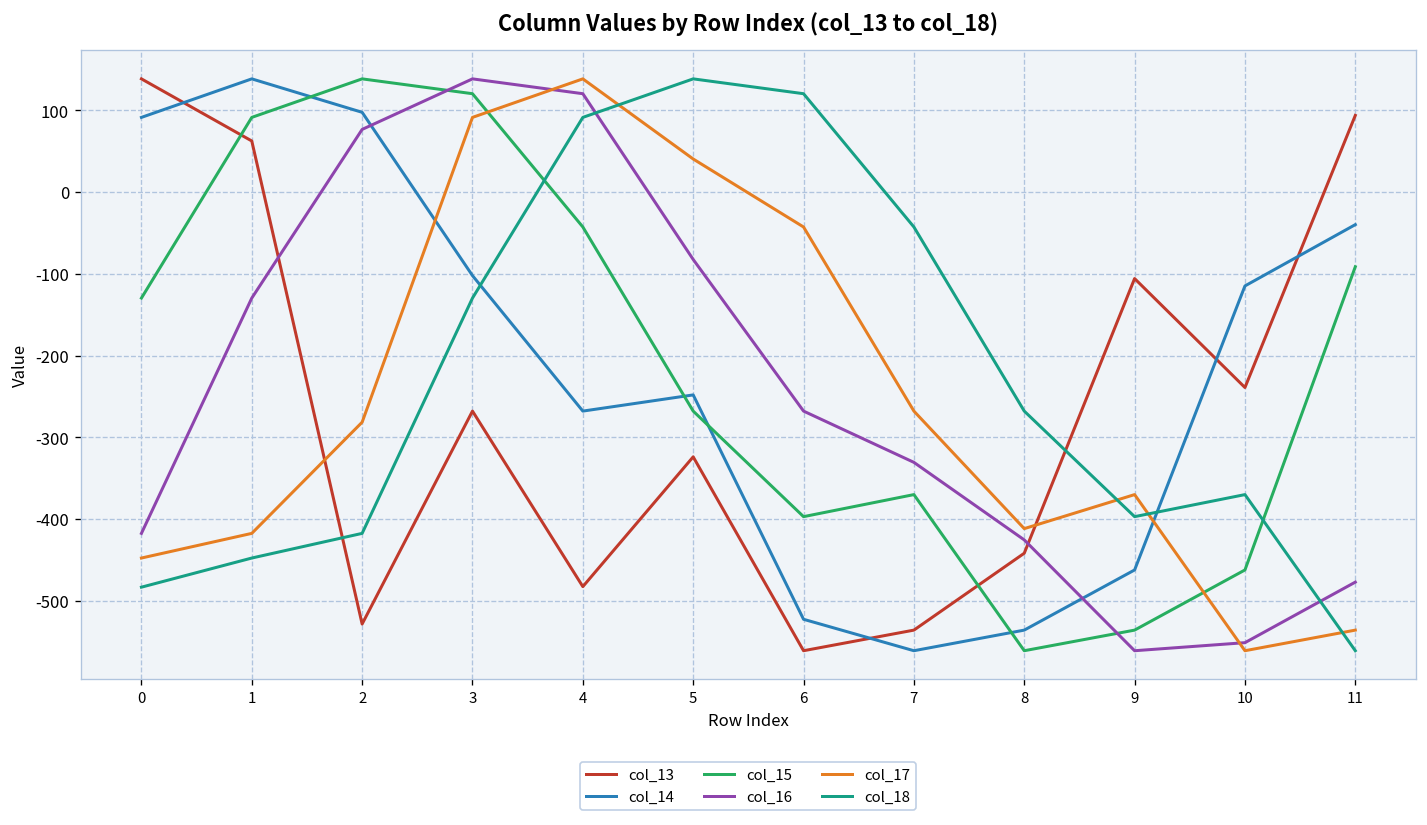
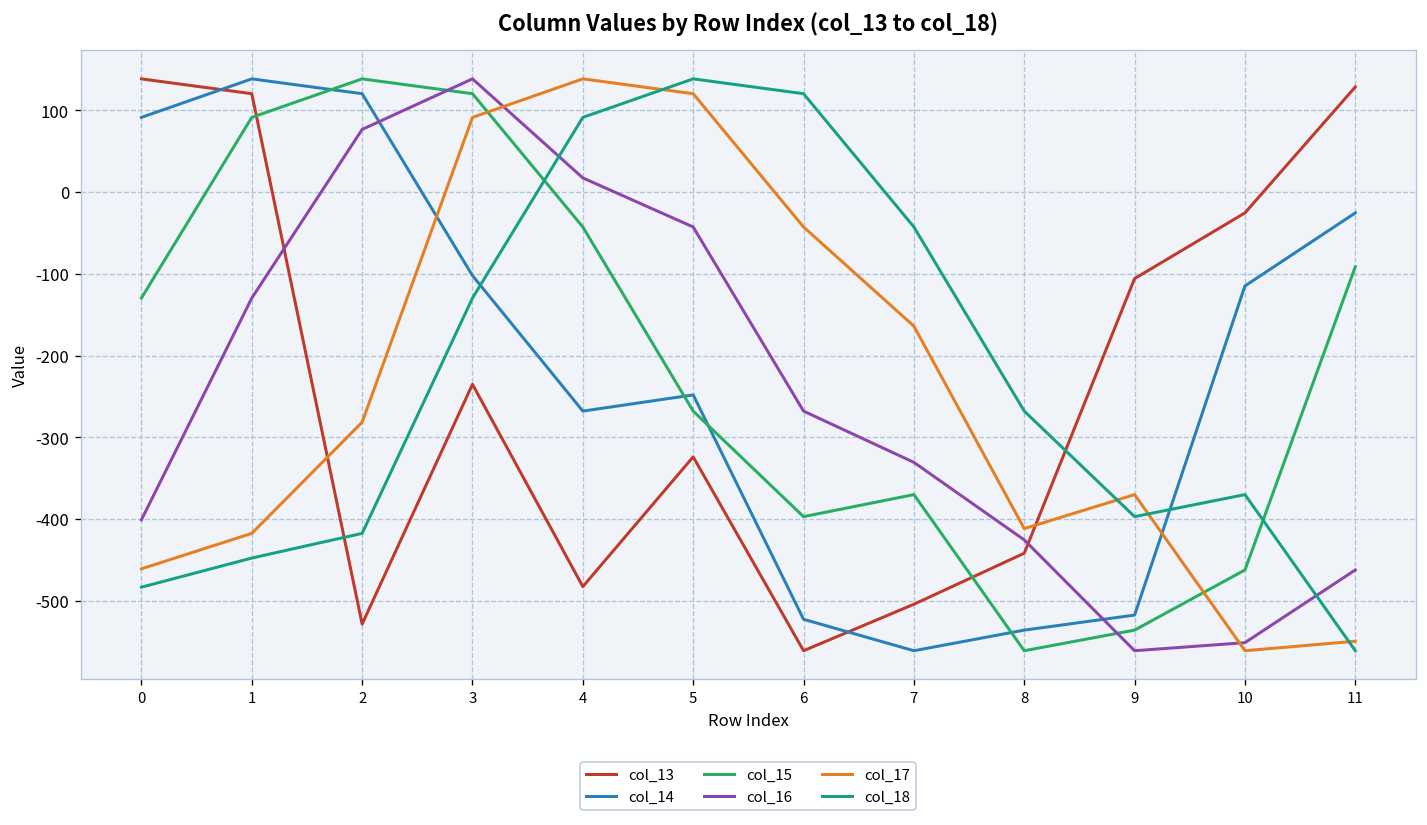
col_16, 0: -420 -> -400
col_17, 0: -450 -> -460
col_13, 1: 60 -> 120
col_14, 2: 100 -> 120
col_13, 3: -270 -> -240
col_16, 4: 120 -> 20
col_16, 5: -80 -> -40
col_17, 5: 40 -> 120
col_13, 7: -540 -> -500
col_17, 7: -270 -> -160
col_14, 9: -460 -> -520
col_13, 10: -240 -> -30
col_13, 11: 90 -> 130
col_14, 11: -40 -> -30
col_16, 11: -480 -> -460
col_17, 11: -540 -> -550
